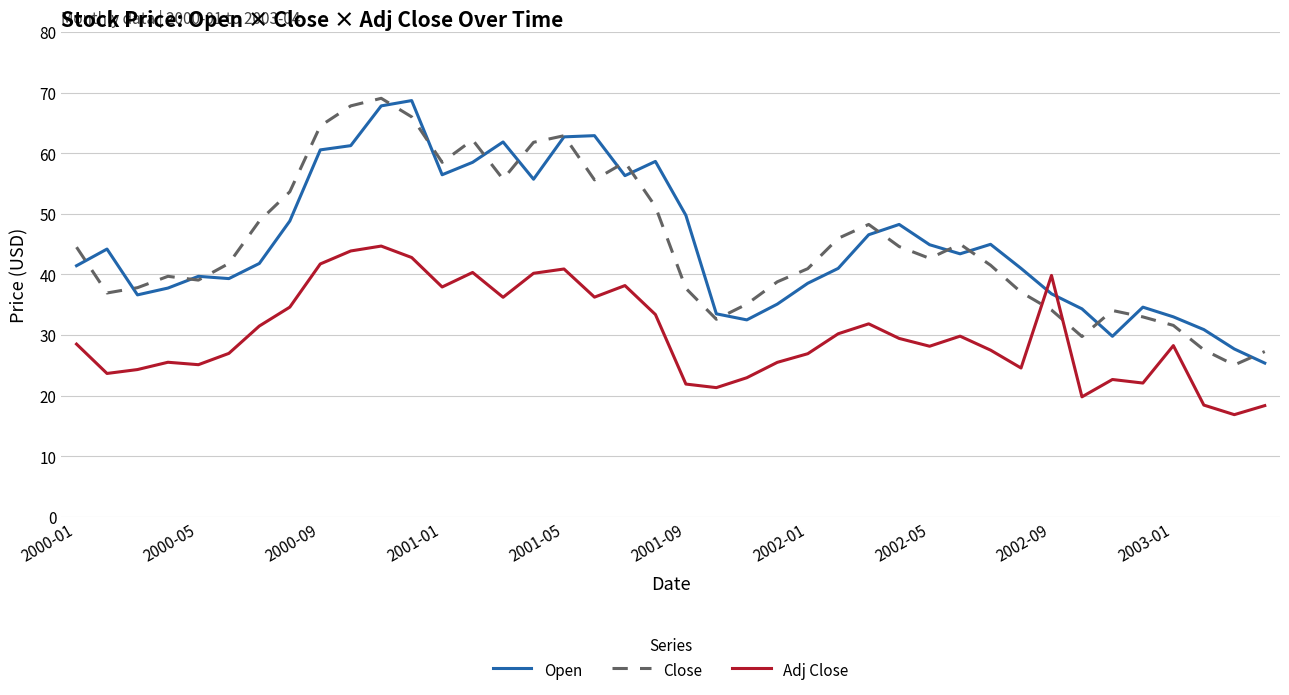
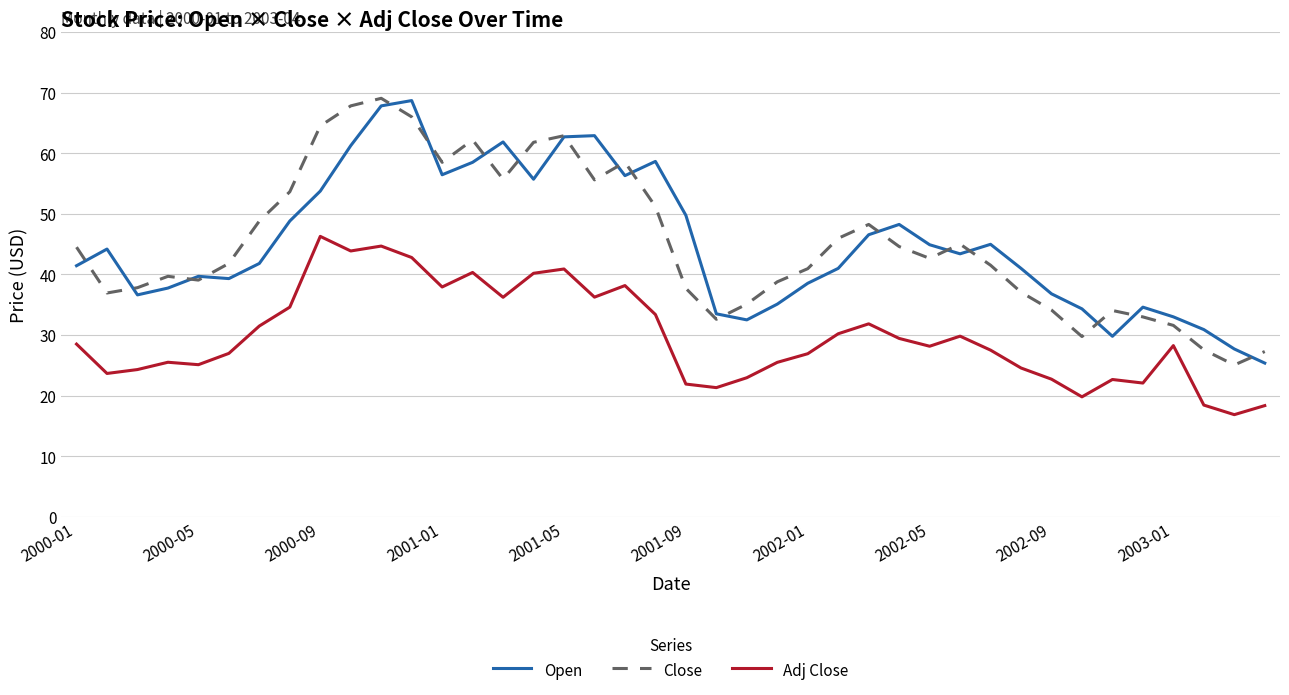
Open, 2000-09: 61 -> 54
Adj Close, 2000-09: 42 -> 46
Adj Close, 2002-09: 40 -> 23
